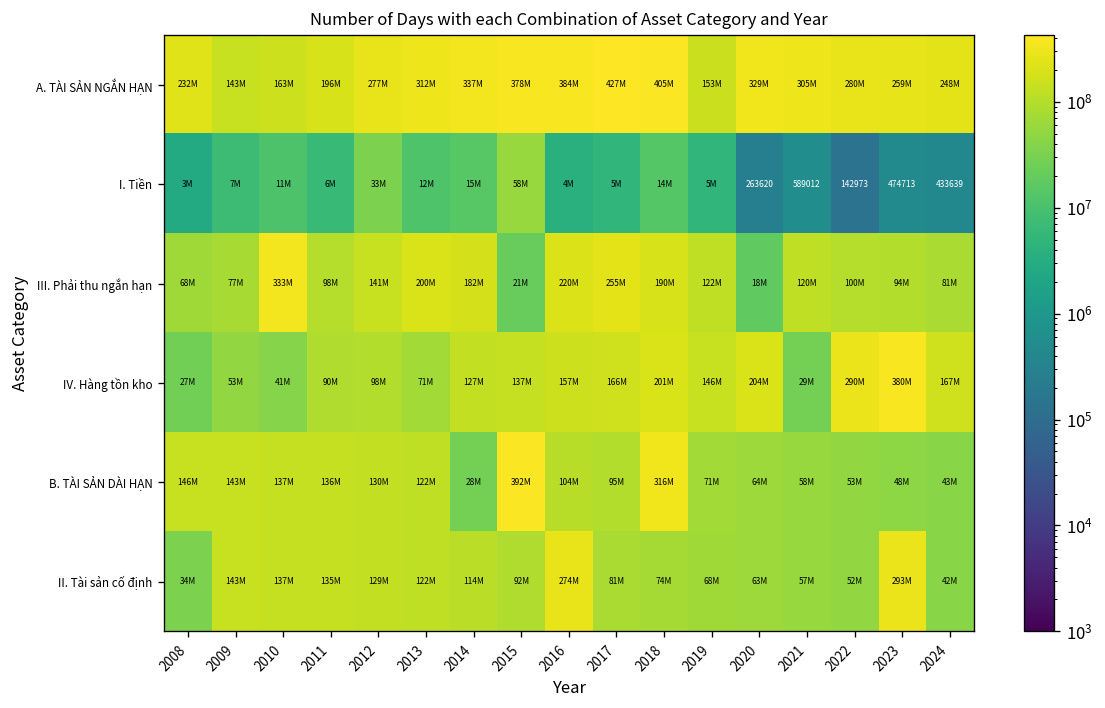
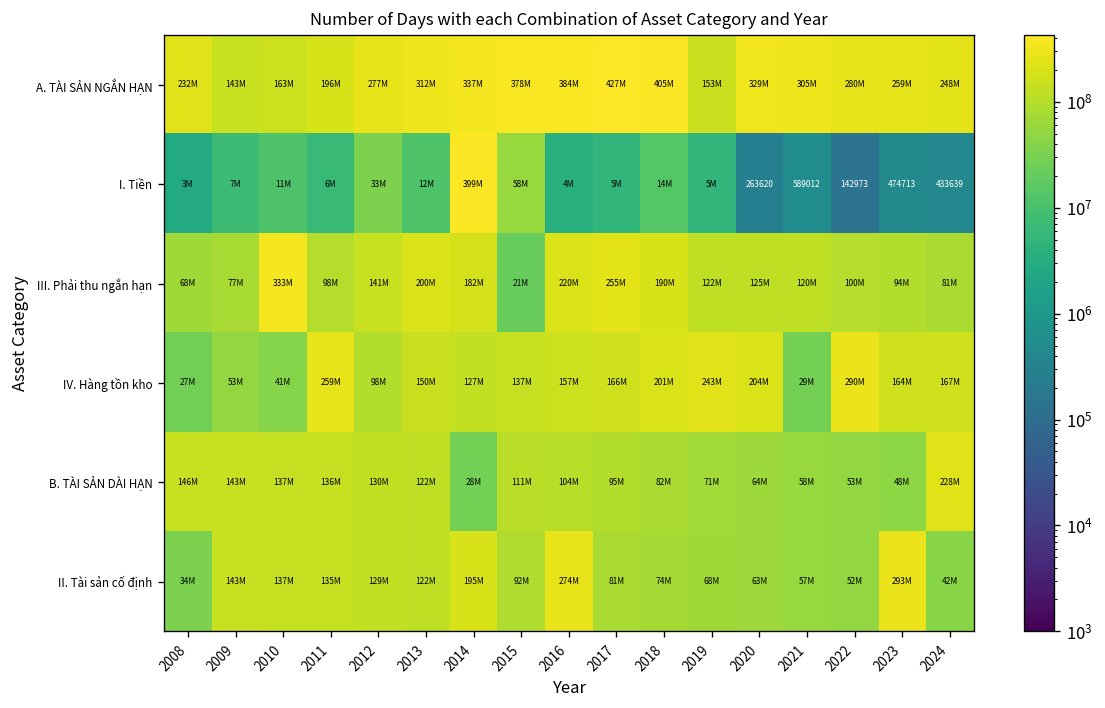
I. Tiền, 2014: 15M -> 399M
III. Phải thu ngắn hạn, 2020: 18M -> 125M
IV. Hàng tồn kho, 2011: 90M -> 259M
IV. Hàng tồn kho, 2013: 71M -> 150M
IV. Hàng tồn kho, 2019: 146M -> 243M
IV. Hàng tồn kho, 2023: 380M -> 164M
B. TÀI SẢN DÀI HẠN, 2015: 392M -> 111M
B. TÀI SẢN DÀI HẠN, 2018: 316M -> 82M
B. TÀI SẢN DÀI HẠN, 2024: 43M -> 228M
II. Tài sản cố định, 2014: 114M -> 195M
